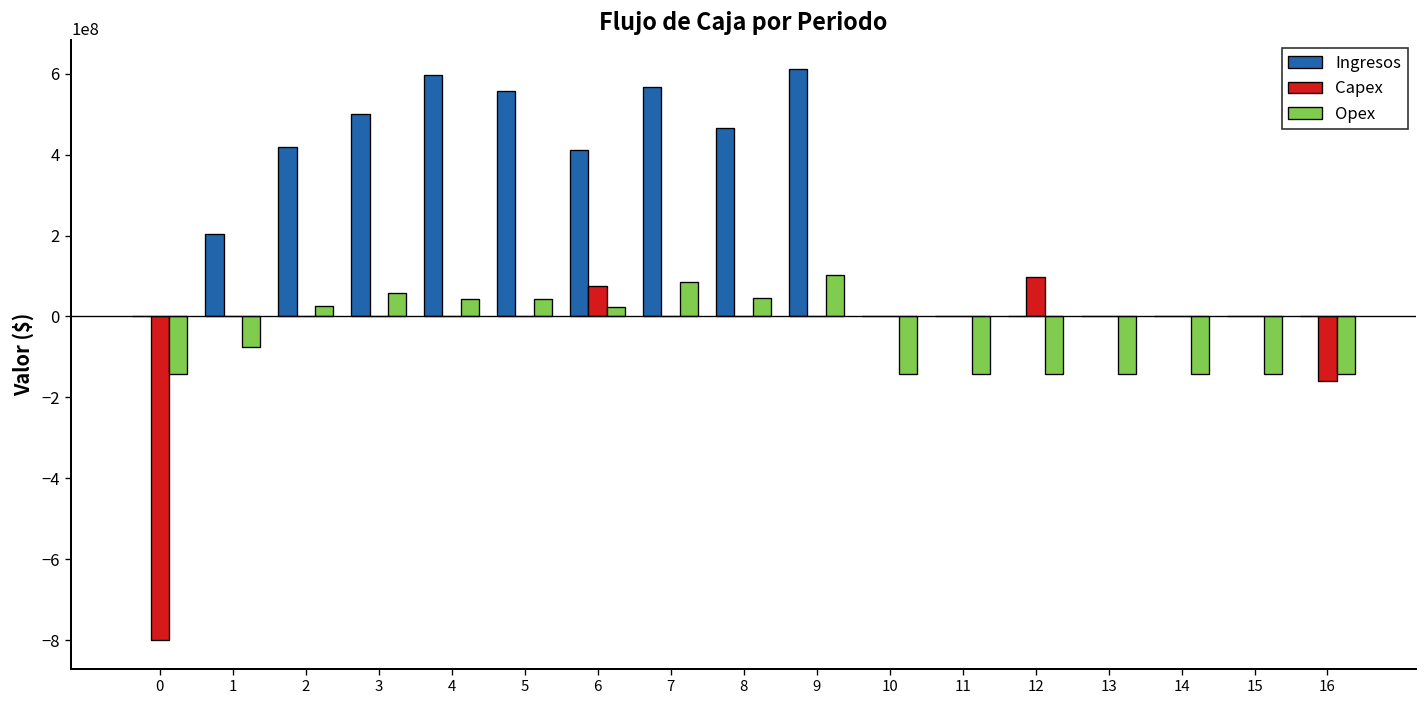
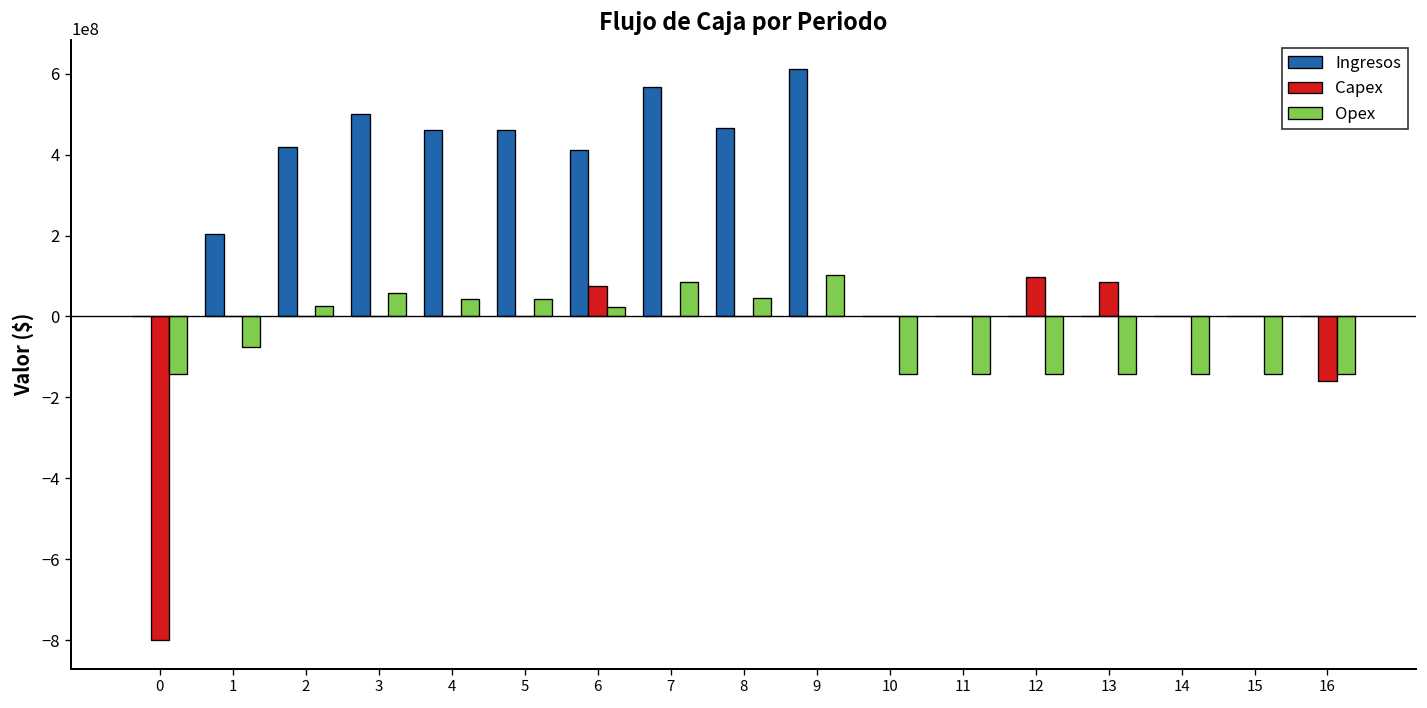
Ingresos, 4: 600000000 -> 460000000
Ingresos, 5: 560000000 -> 460000000
Capex, 13: 0 -> 90000000
